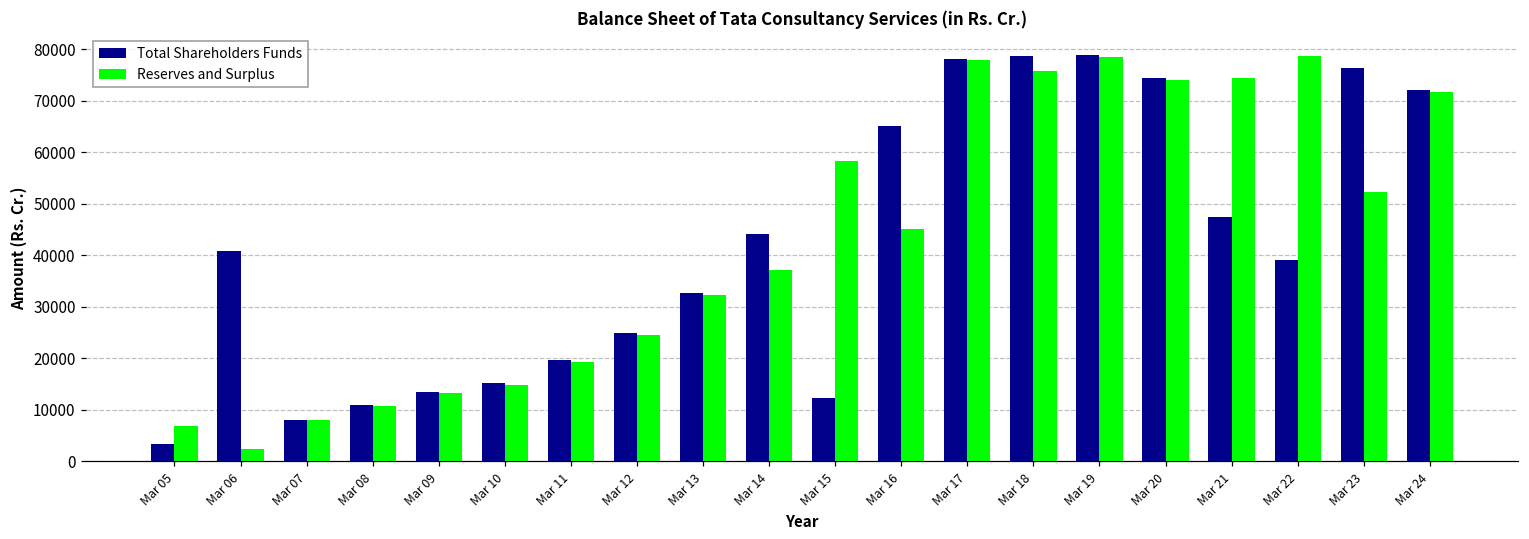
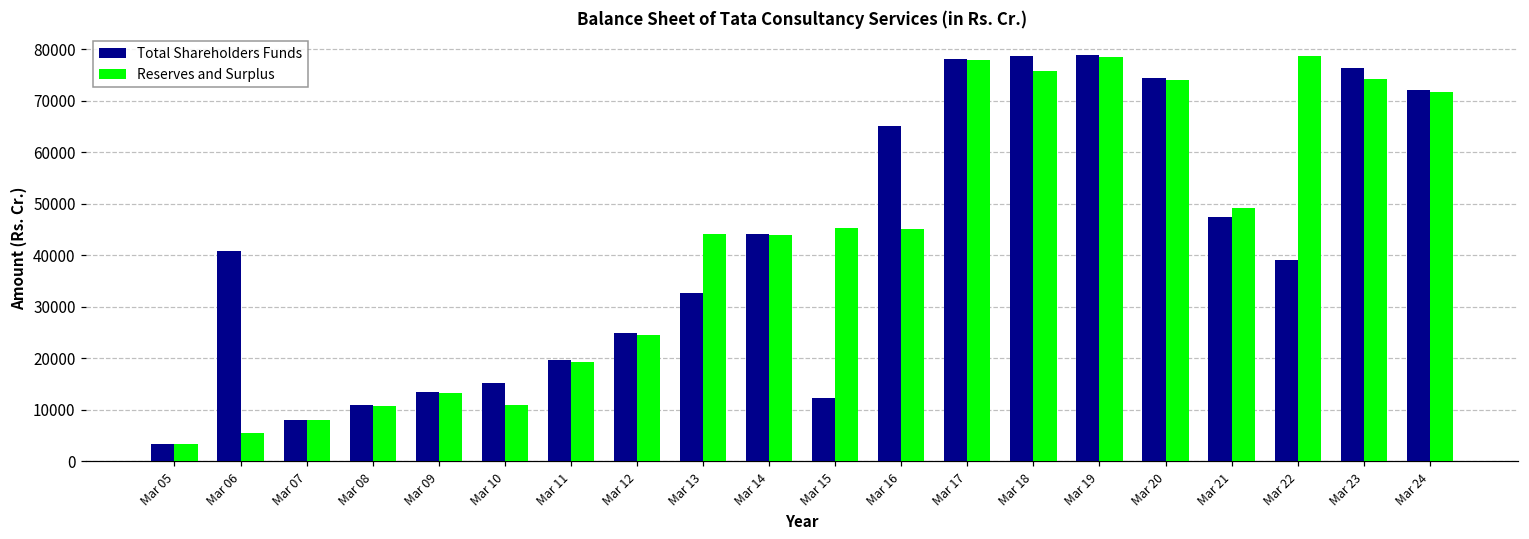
Reserves and Surplus, Mar 05: 7000 -> 3000
Reserves and Surplus, Mar 06: 2000 -> 6000
Reserves and Surplus, Mar 10: 15000 -> 11000
Reserves and Surplus, Mar 13: 32000 -> 44000
Reserves and Surplus, Mar 14: 37000 -> 44000
Reserves and Surplus, Mar 15: 58000 -> 45000
Reserves and Surplus, Mar 21: 74000 -> 49000
Reserves and Surplus, Mar 23: 52000 -> 74000
